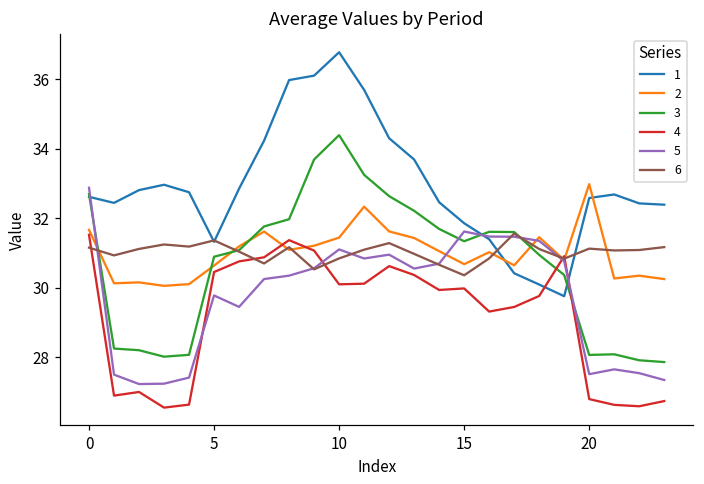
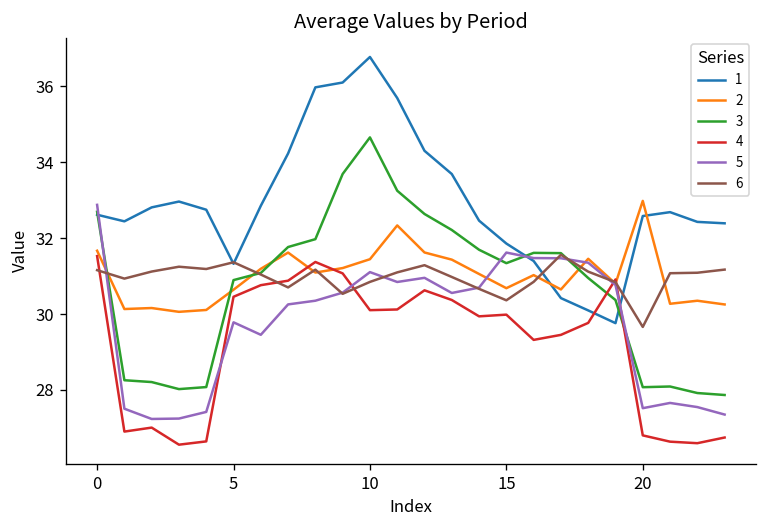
3, 10: 34.4 -> 34.7
6, 20: 31.1 -> 29.7
